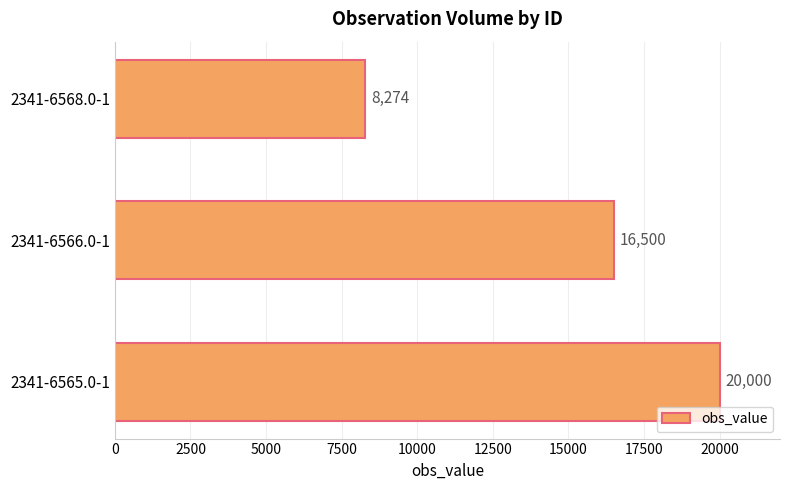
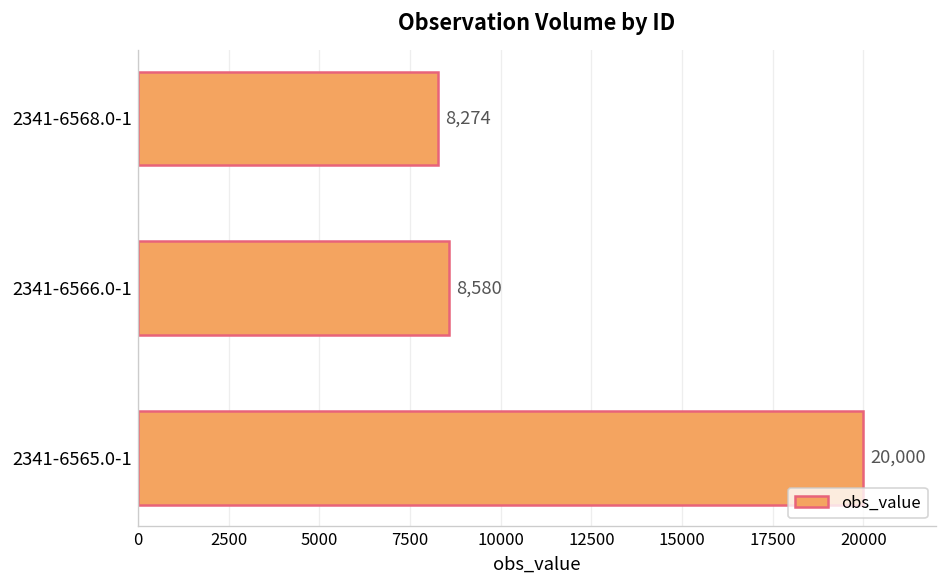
2341-6566.0-1: 16,500 -> 8,580
